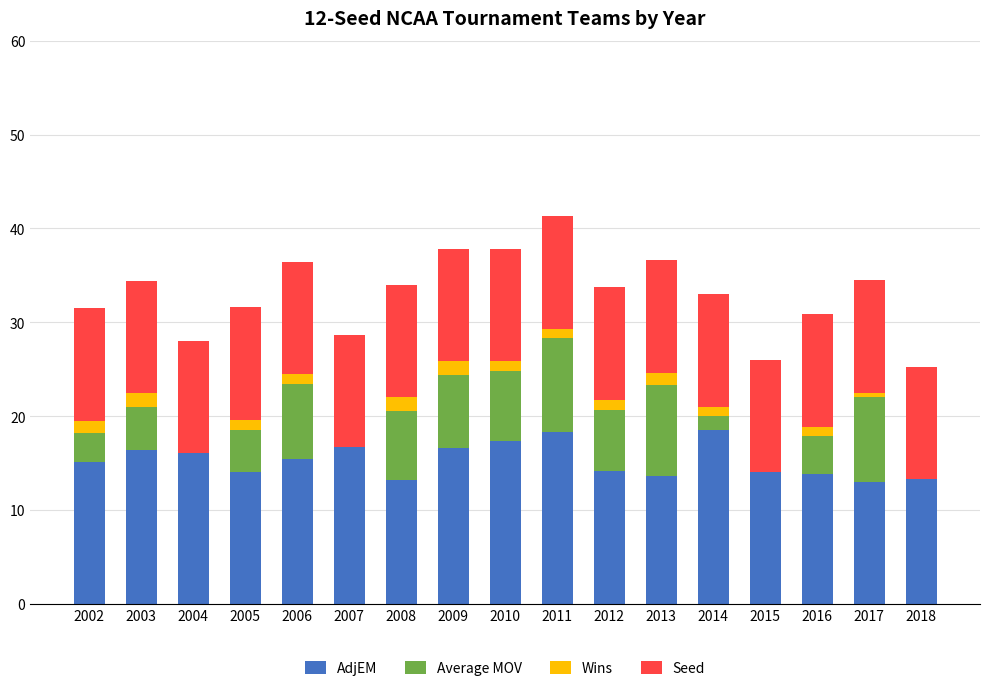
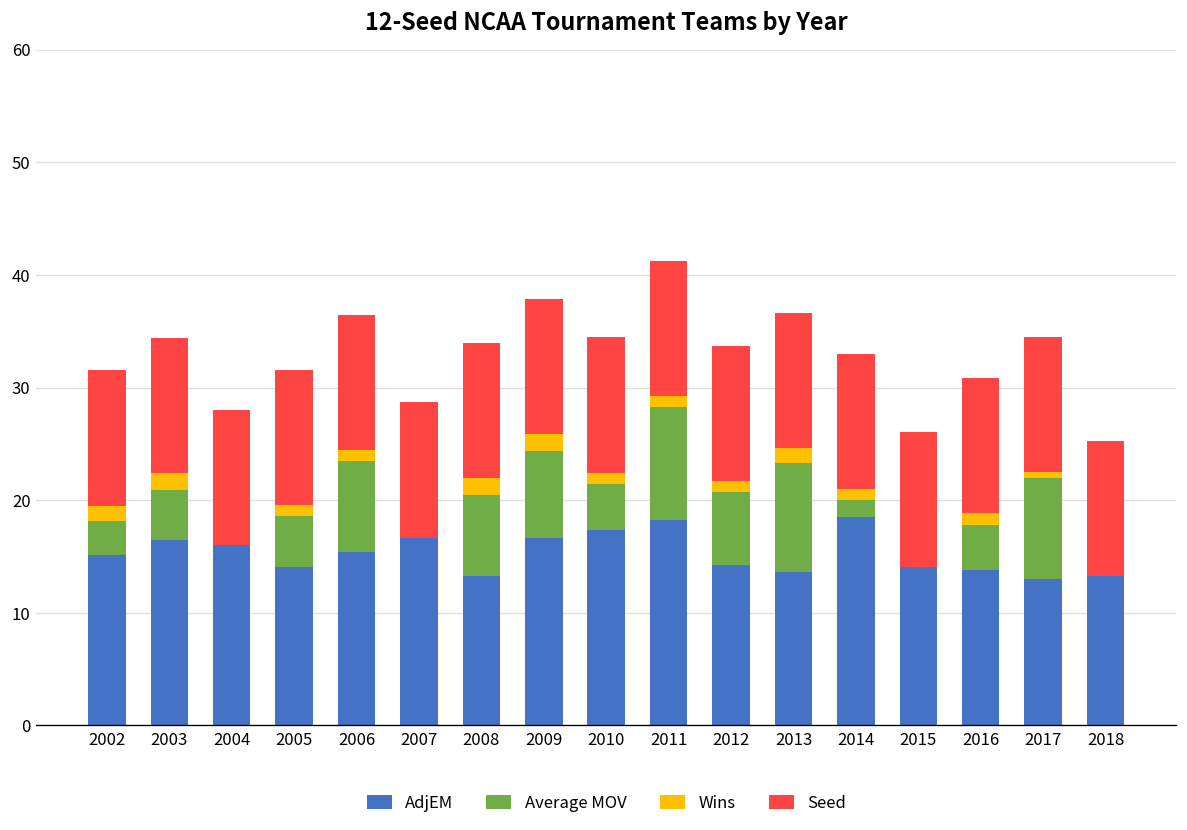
Average MOV, 2010: 8 -> 4
